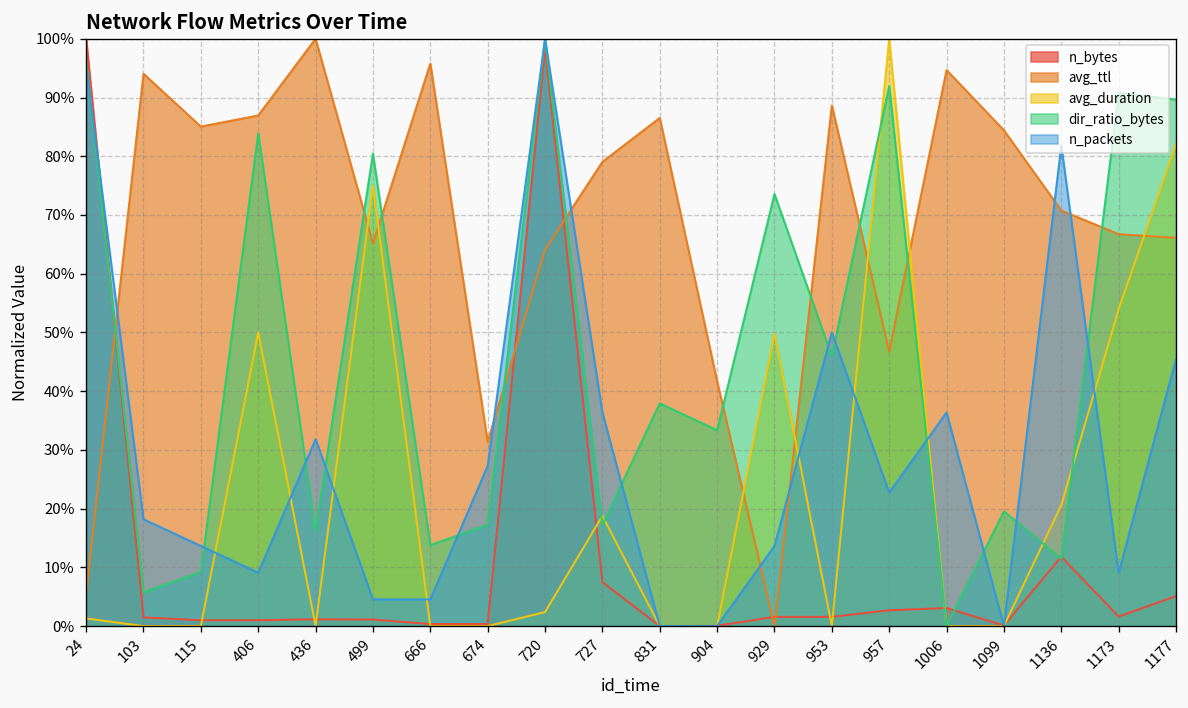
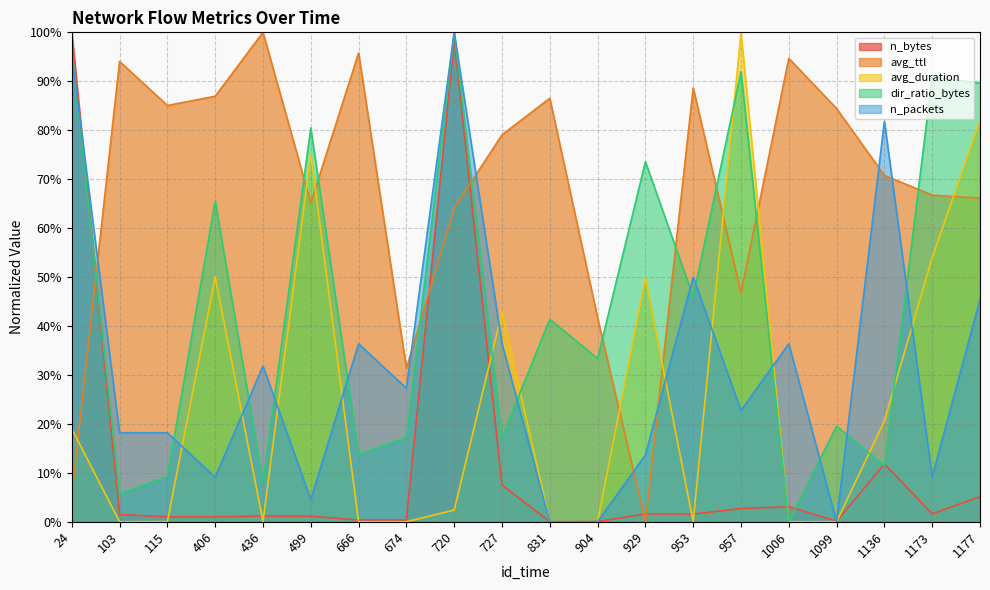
avg_duration, 24: 1% -> 19%
n_packets, 115: 14% -> 18%
dir_ratio_bytes, 406: 84% -> 66%
dir_ratio_bytes, 436: 16% -> 8%
n_packets, 666: 5% -> 36%
avg_duration, 727: 19% -> 43%
dir_ratio_bytes, 831: 38% -> 41%
